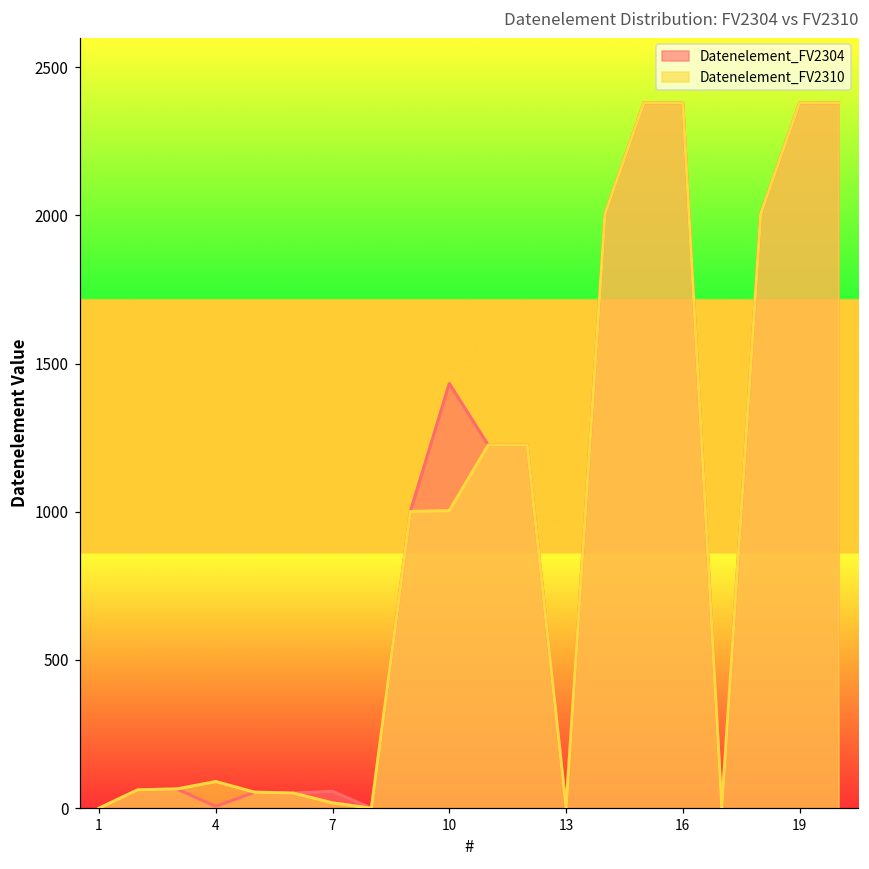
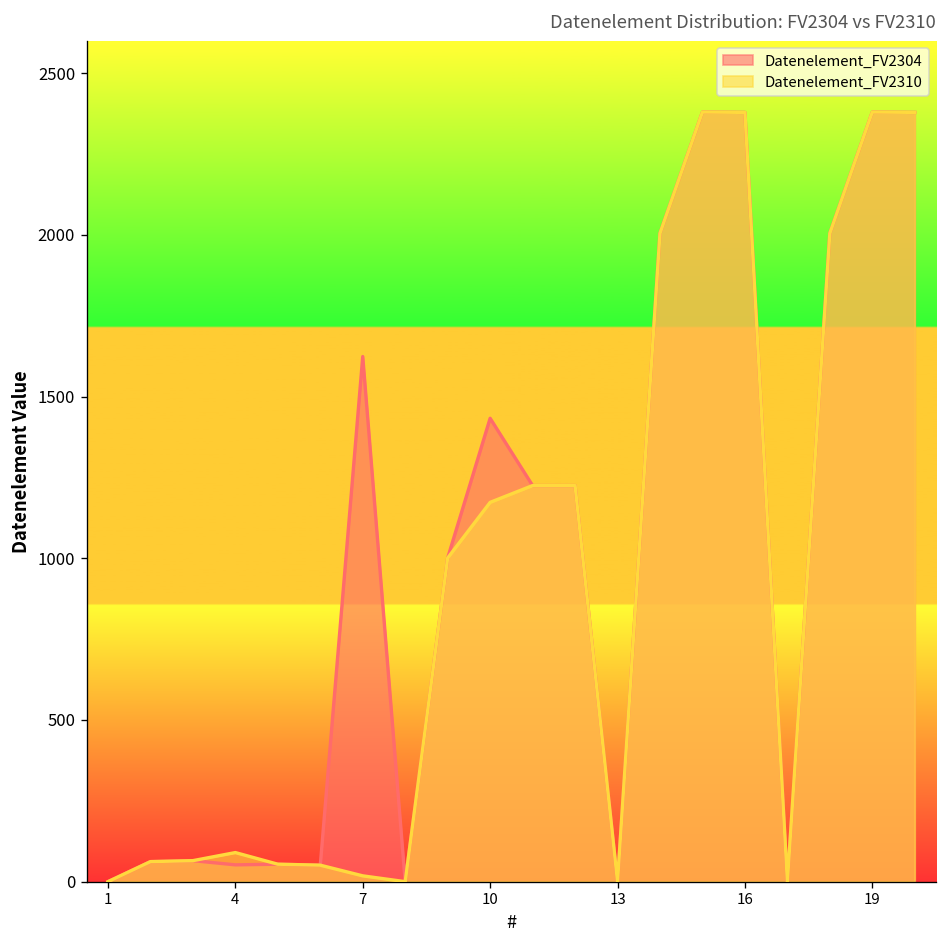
Datenelement_FV2304, 4: 10 -> 50
Datenelement_FV2304, 7: 60 -> 1620
Datenelement_FV2310, 10: 1000 -> 1170
